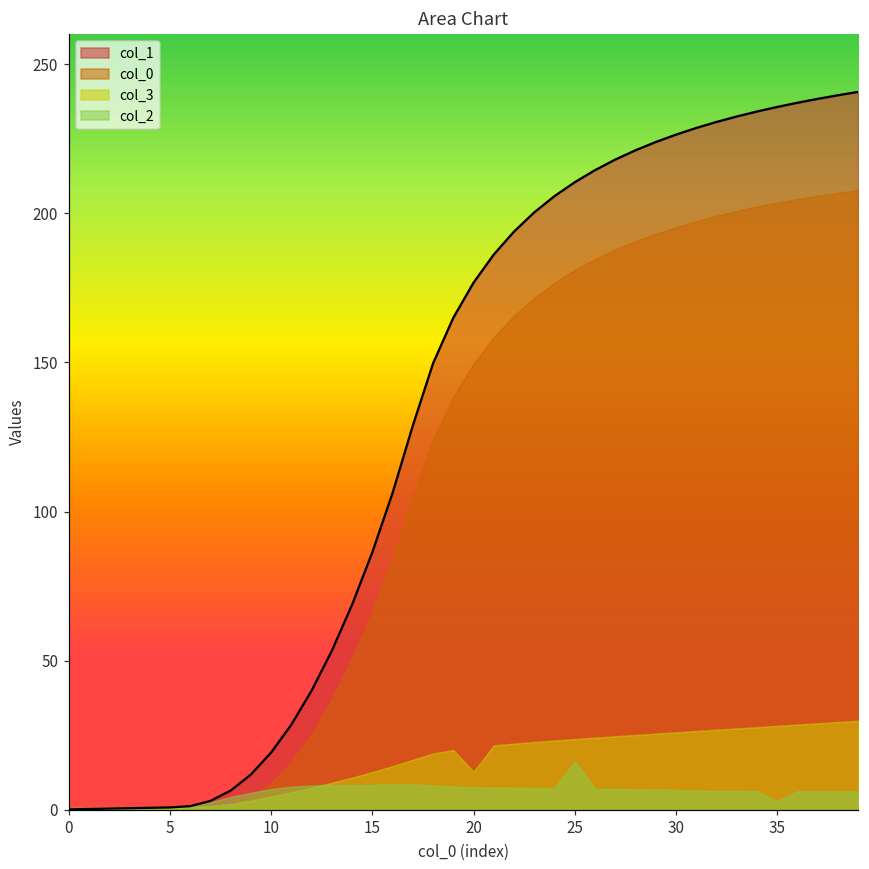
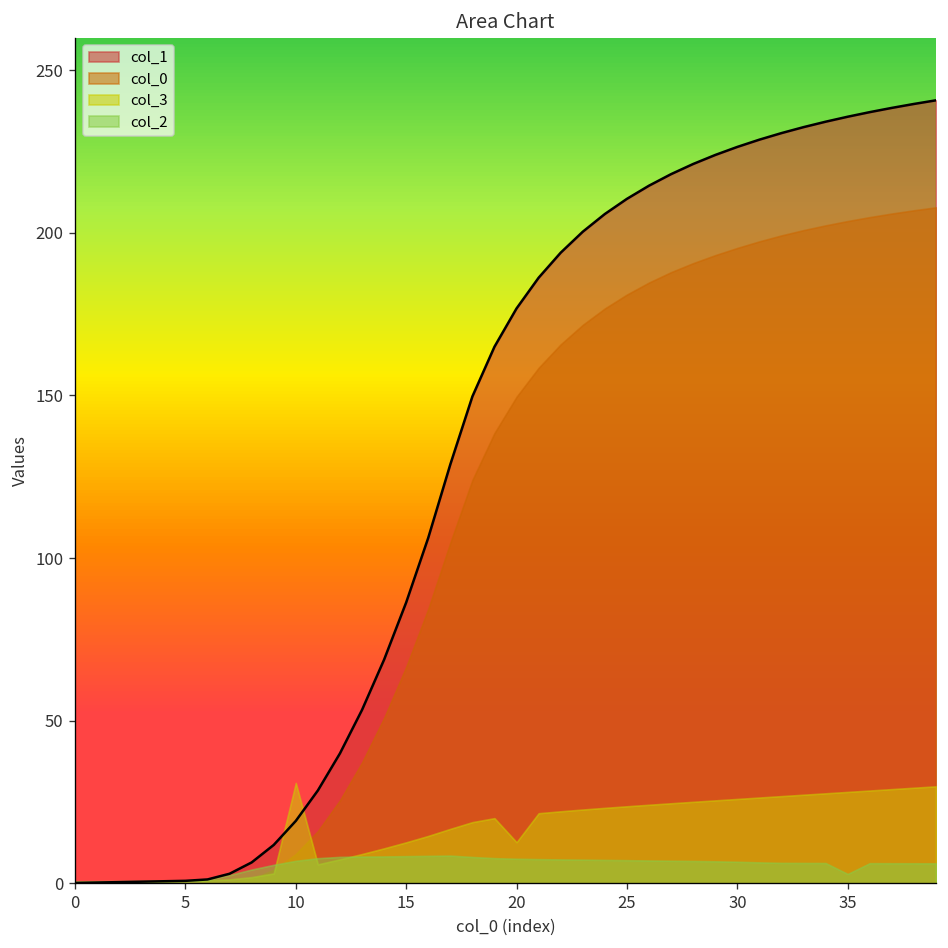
col_3, 10: 4 -> 31
col_2, 25: 16 -> 7
